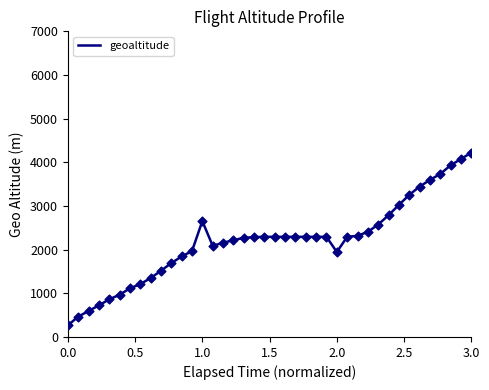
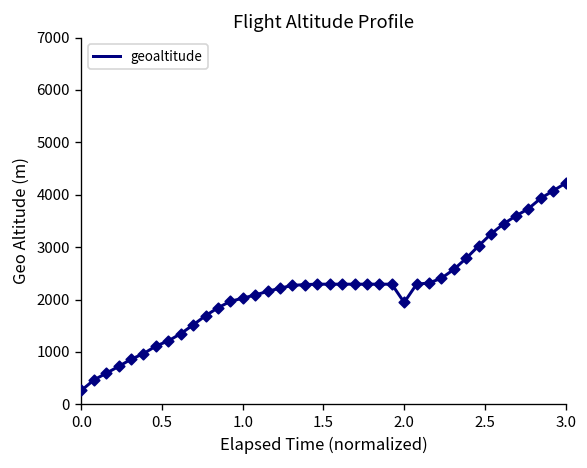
1.0: 2700 -> 2000
